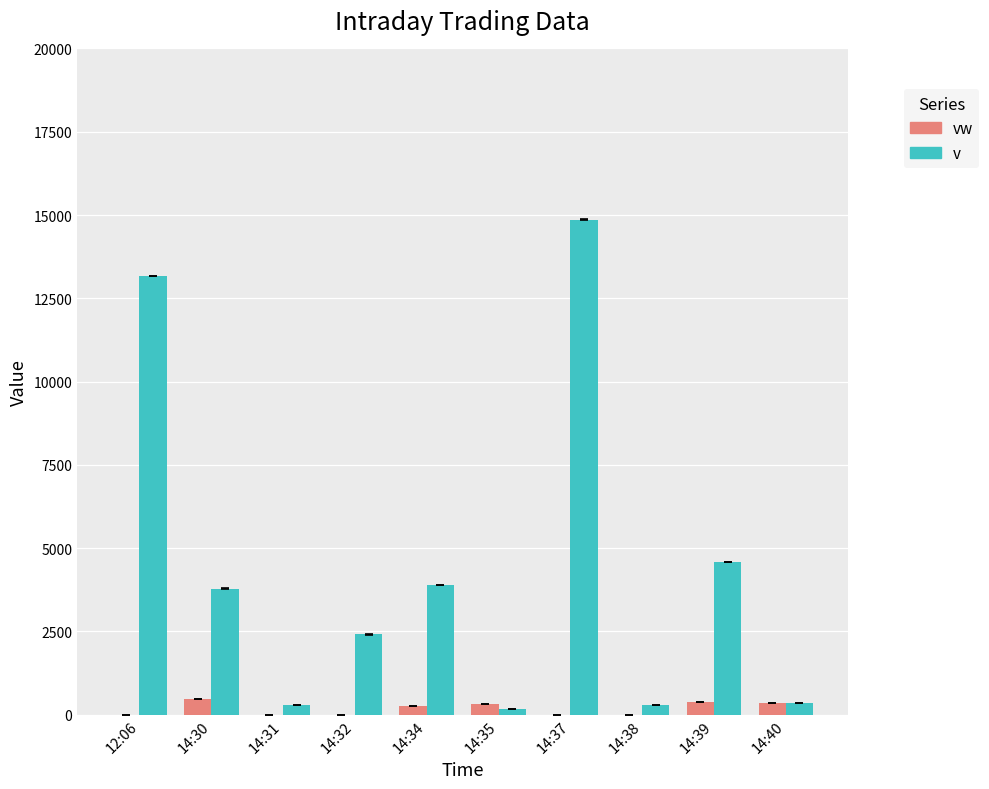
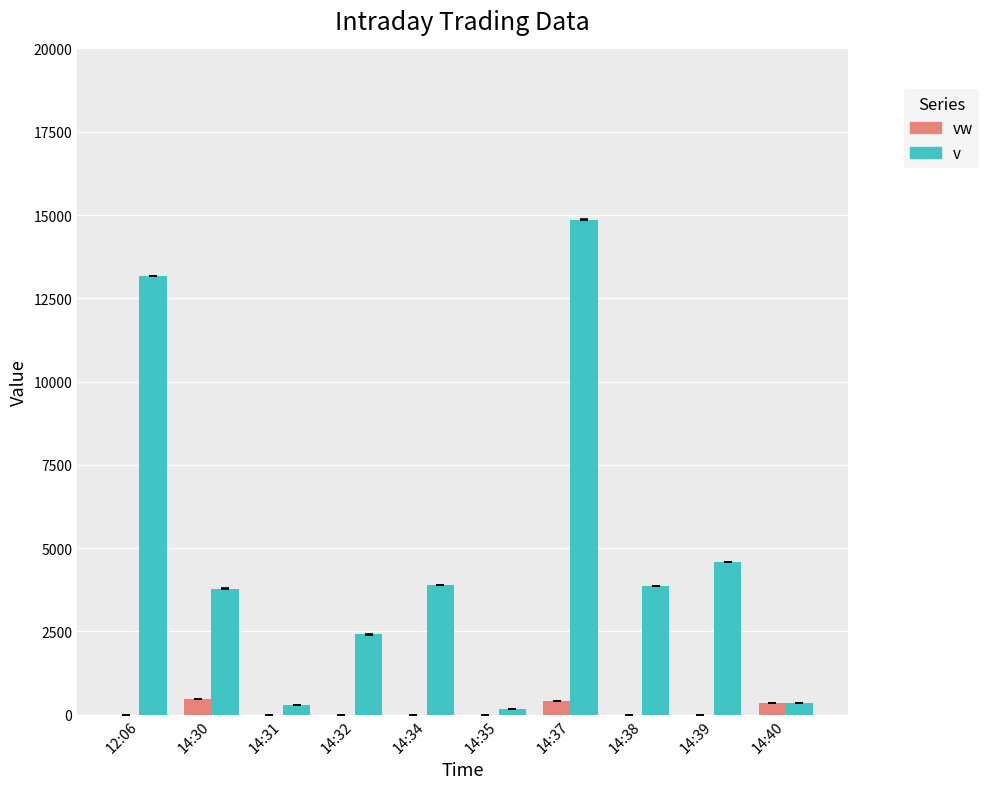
vw, 14:34: 300 -> 0
vw, 14:35: 300 -> 0
vw, 14:37: 0 -> 400
v, 14:38: 300 -> 3900
vw, 14:39: 400 -> 0
